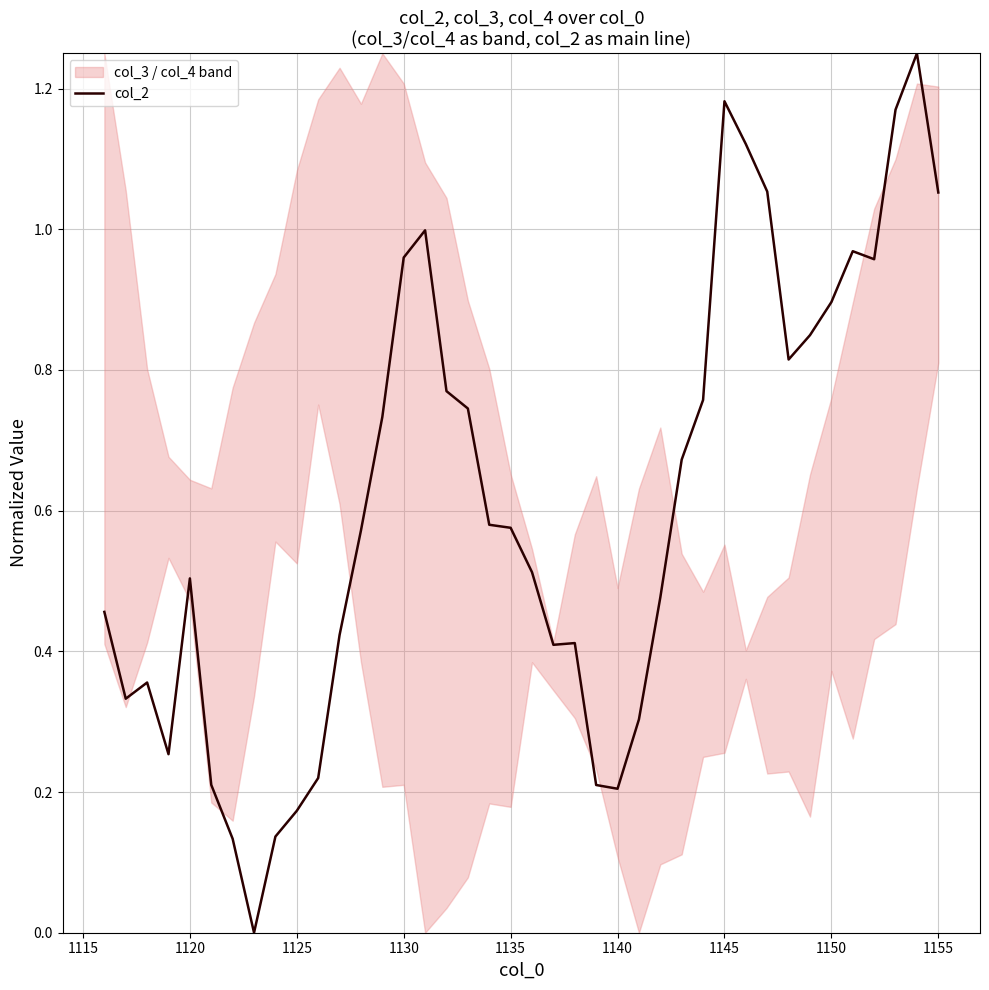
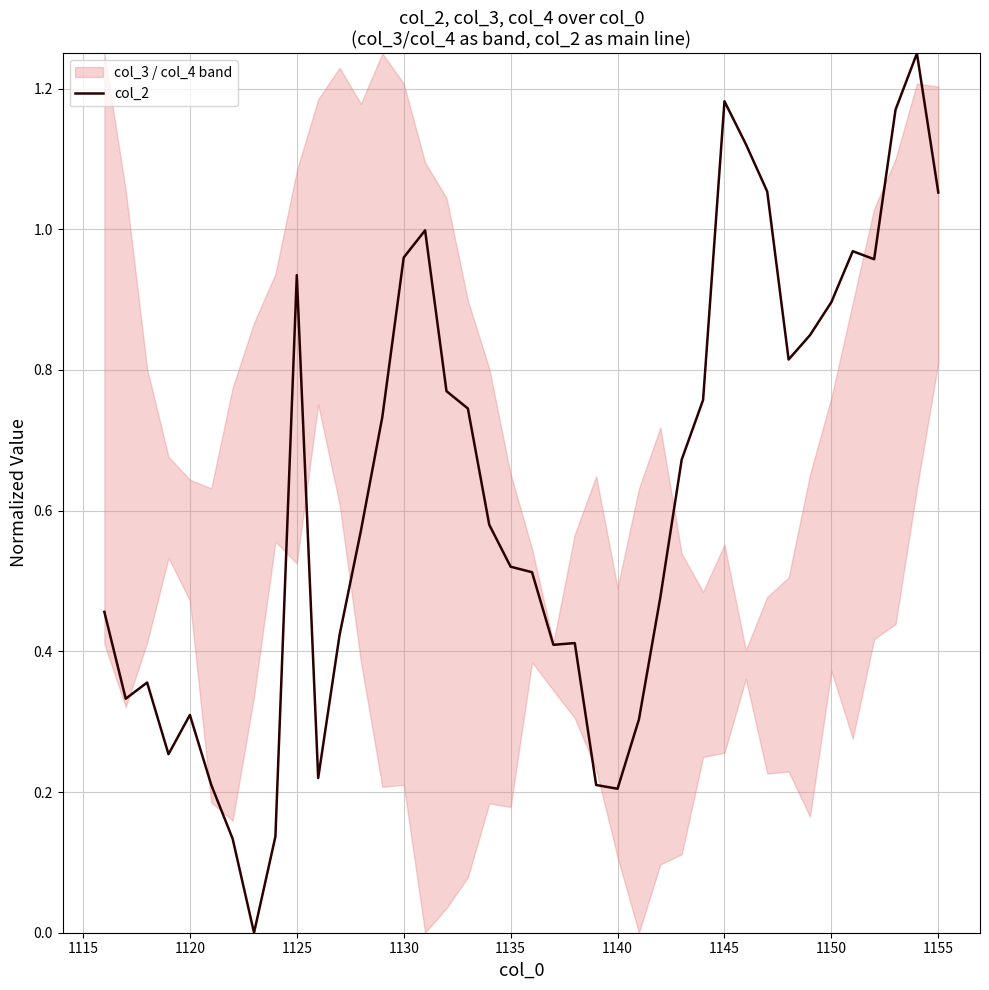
col_2, 1120: 0.50 -> 0.31
col_2, 1125: 0.17 -> 0.93
col_2, 1135: 0.58 -> 0.52
